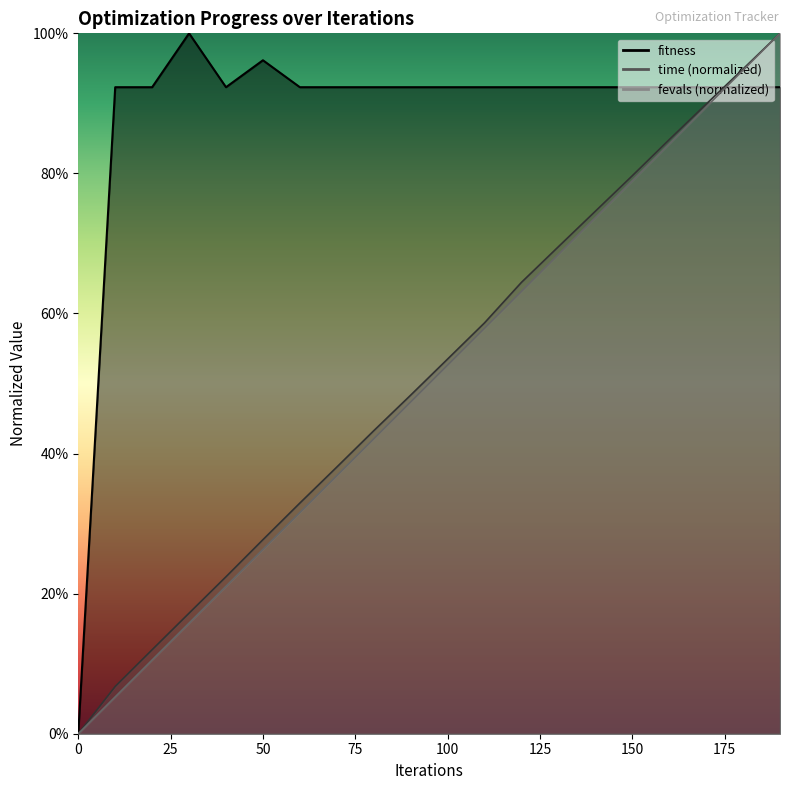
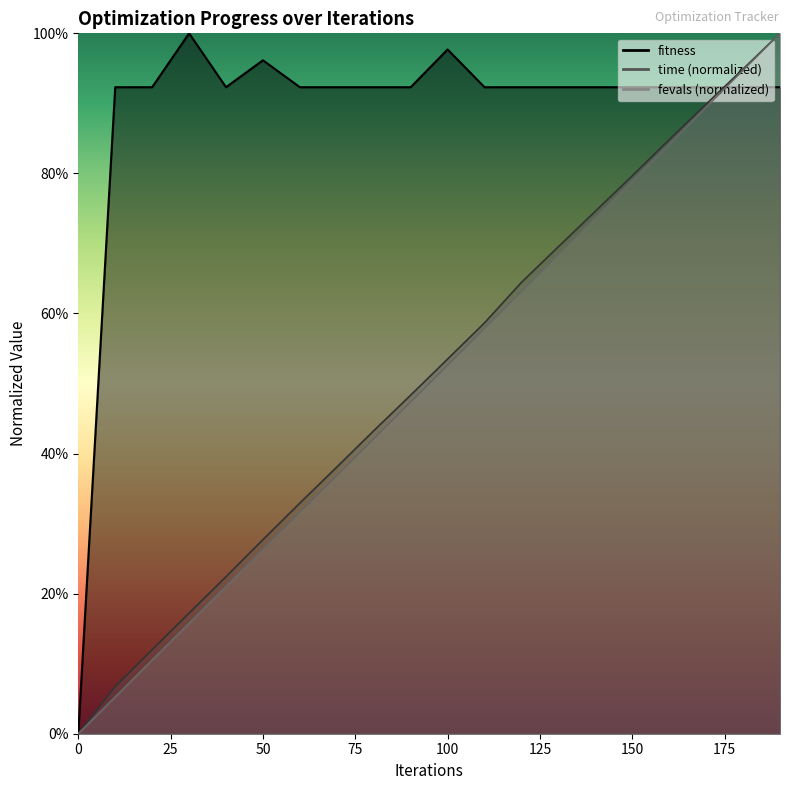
fitness, 100: 92% -> 98%
